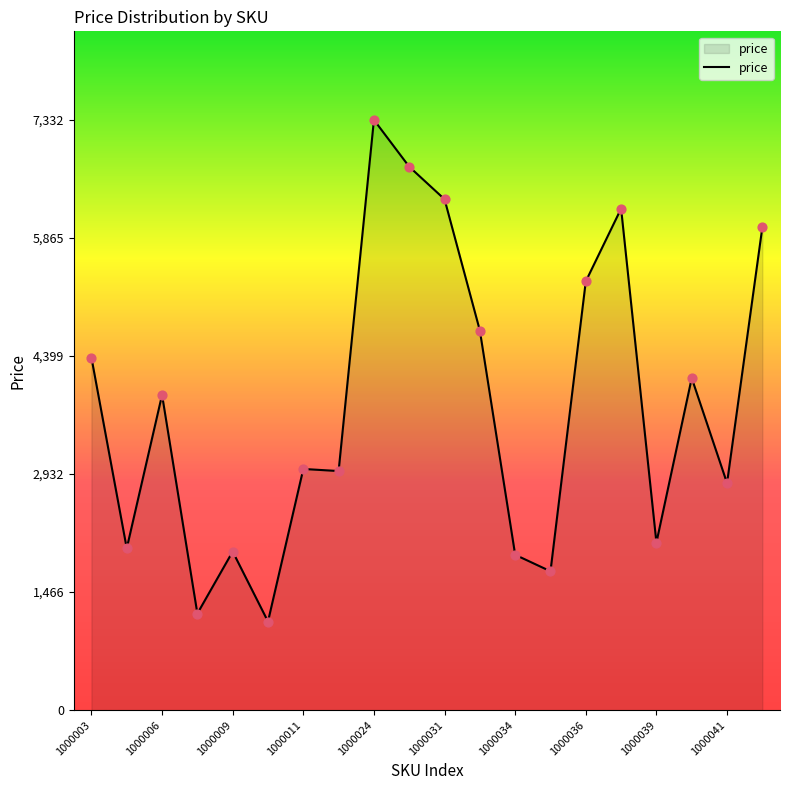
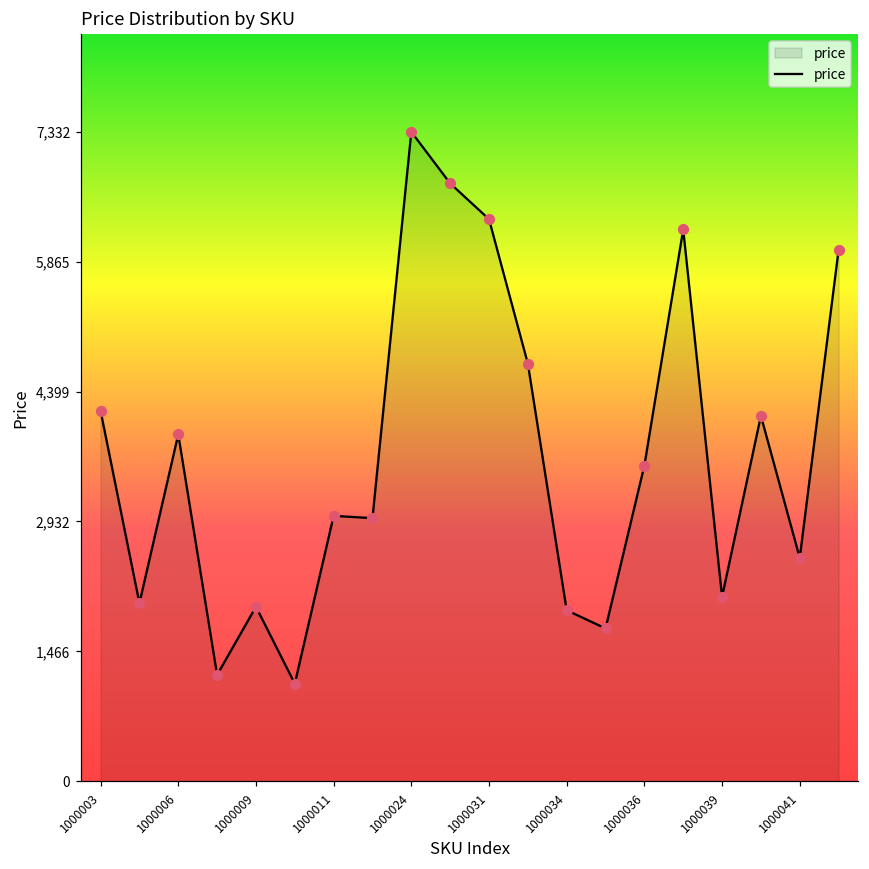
1000003: 4,400 -> 4,200
1000036: 5,300 -> 3,600
1000041: 2,800 -> 2,500
